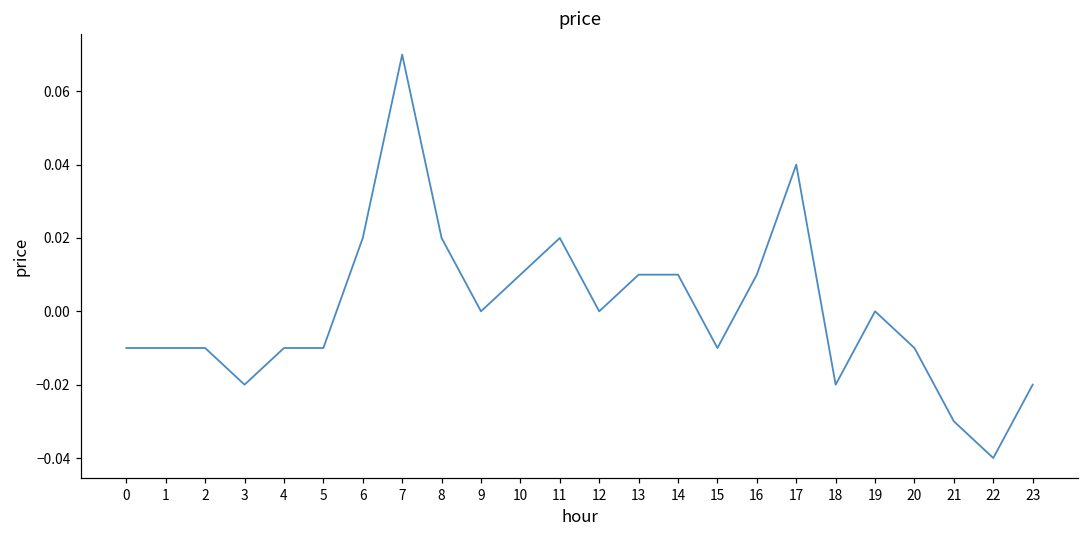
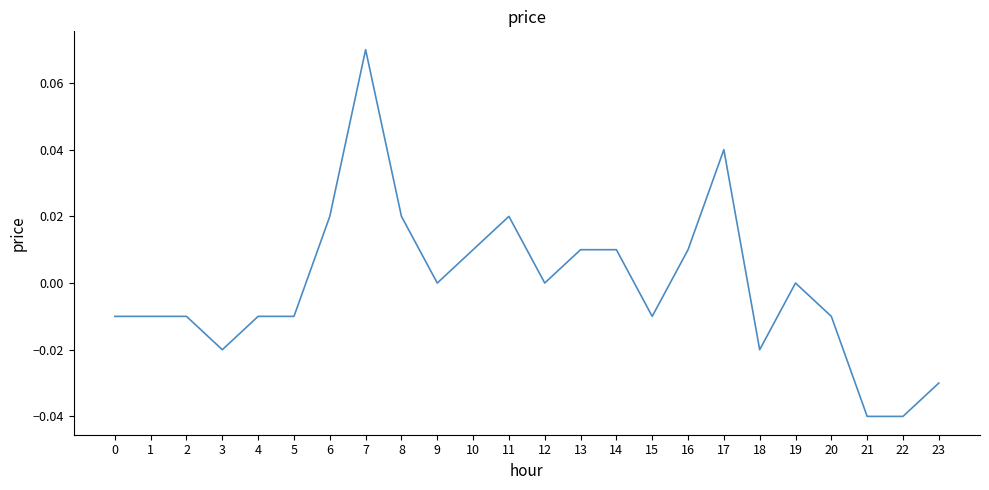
21: -0.03 -> -0.04
23: -0.02 -> -0.03
